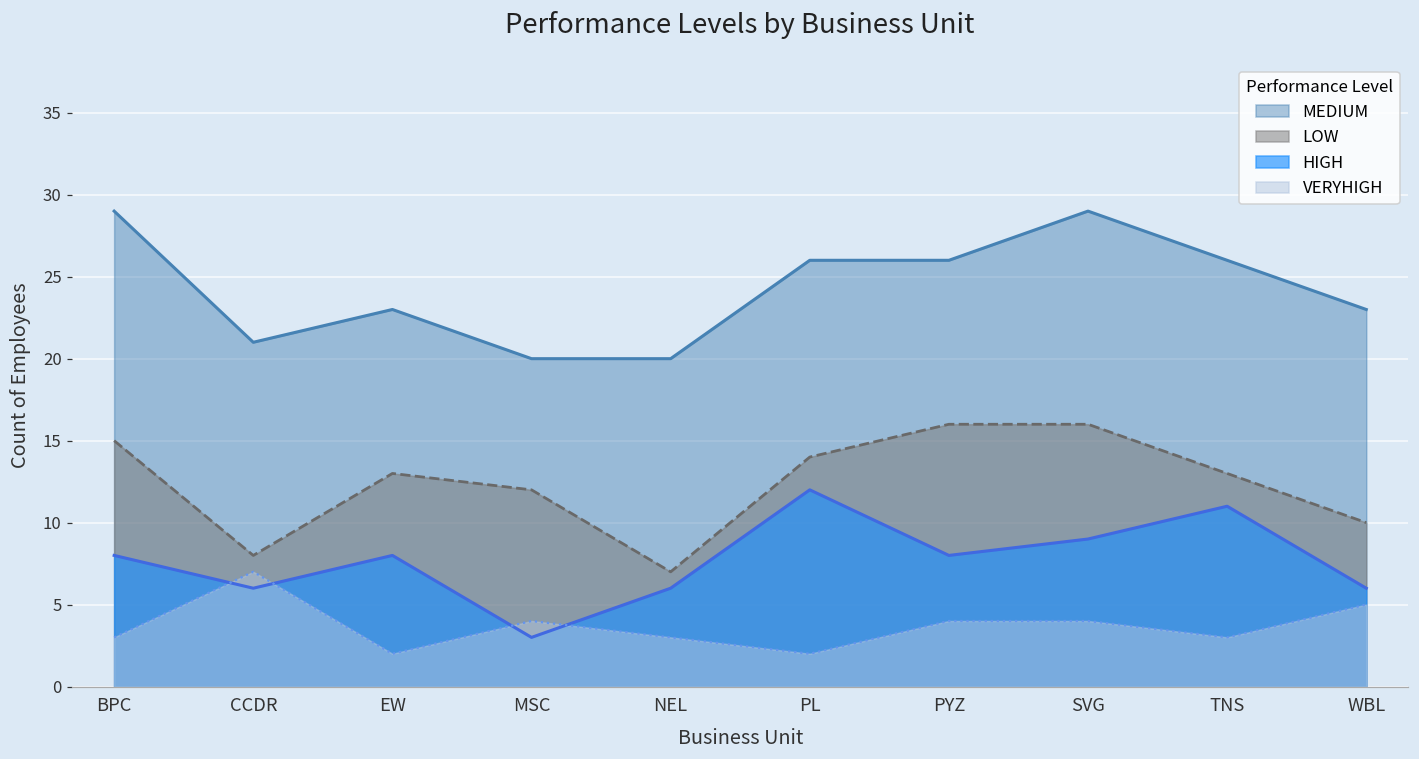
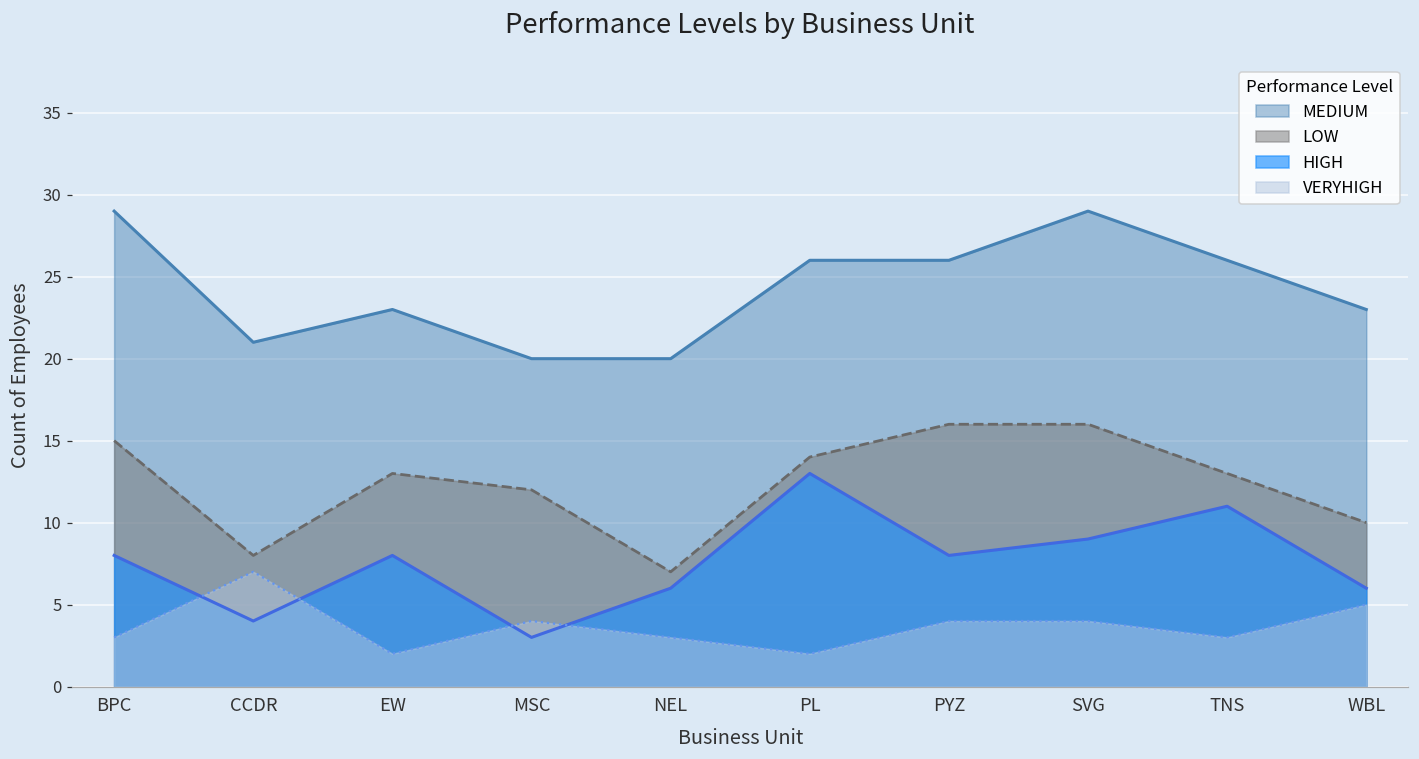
HIGH, CCDR: 6 -> 4
HIGH, PL: 12 -> 13
